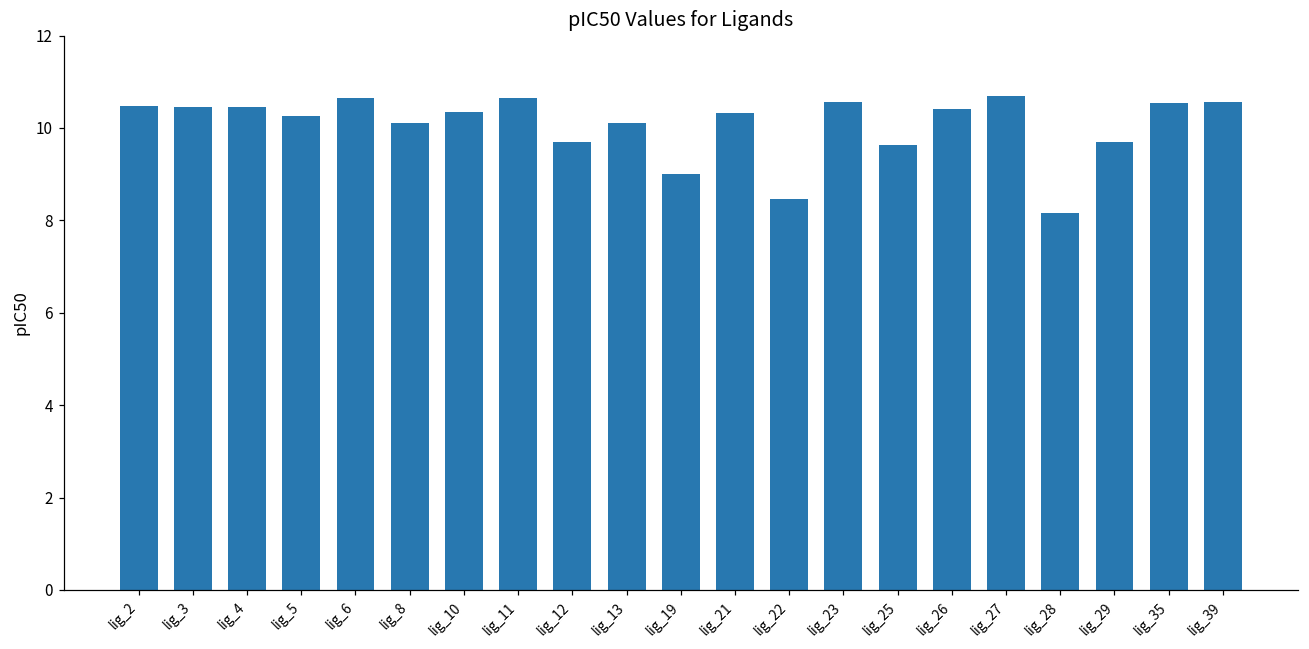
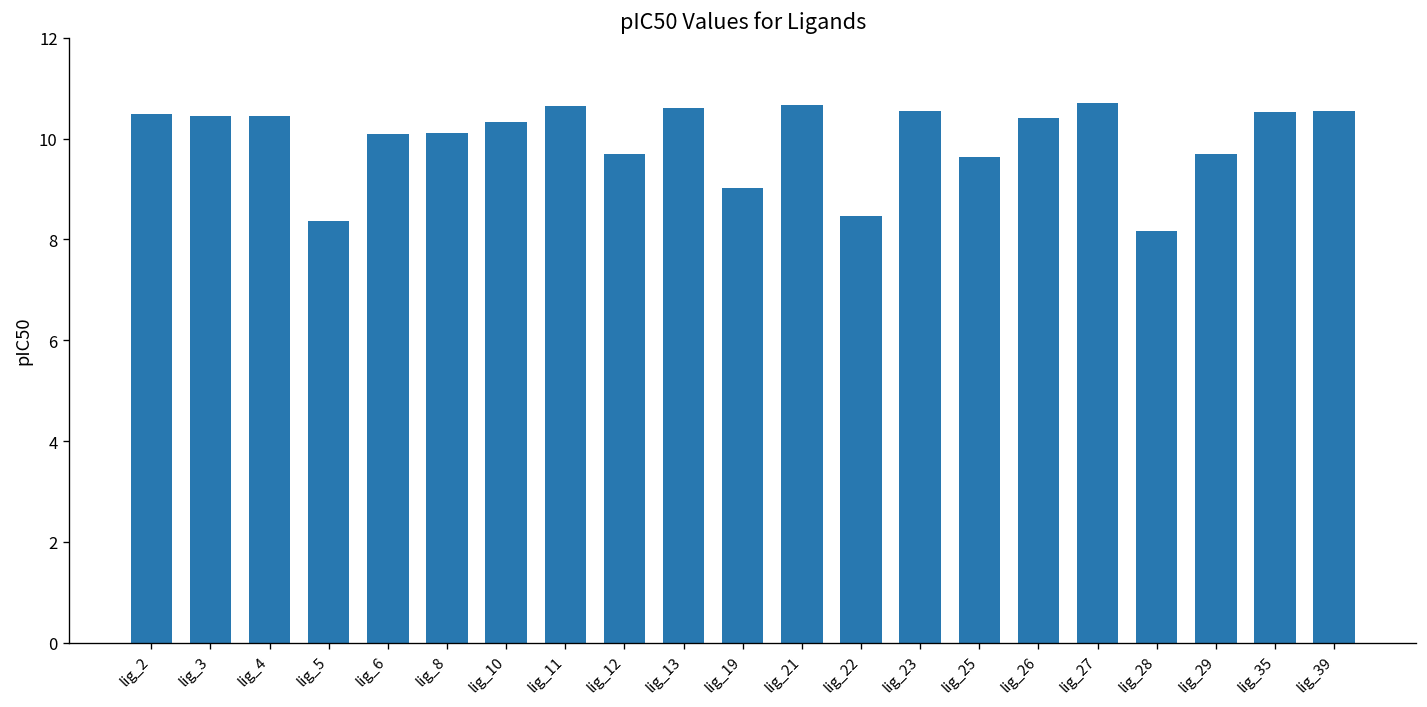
lig_5: 10.3 -> 8.4
lig_6: 10.7 -> 10.1
lig_13: 10.1 -> 10.6
lig_21: 10.3 -> 10.7
